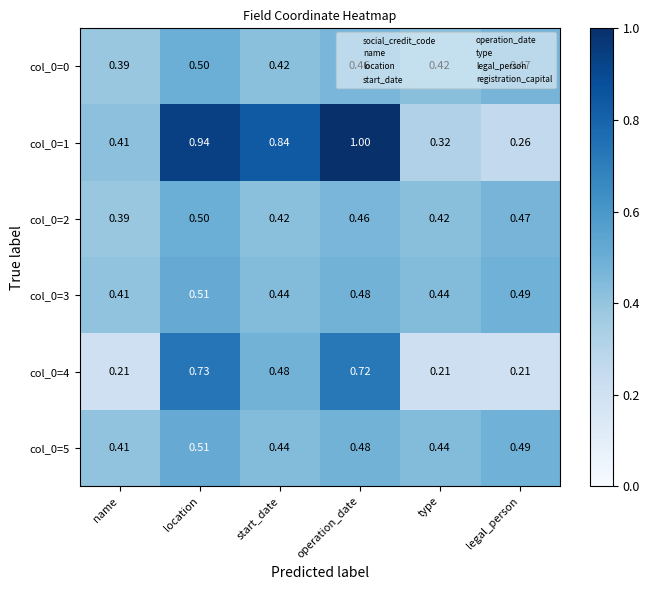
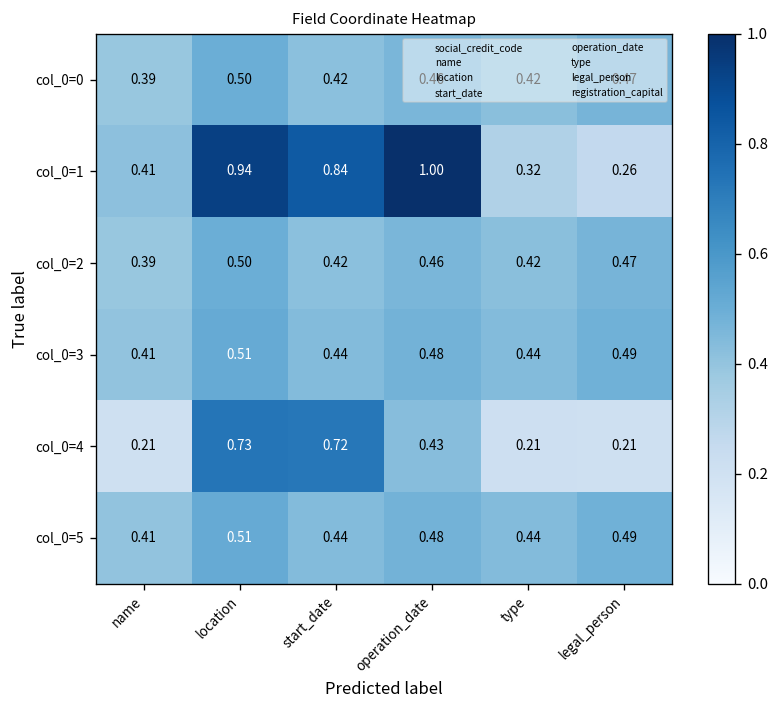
col_0=4, start_date: 0.48 -> 0.72
col_0=4, operation_date: 0.72 -> 0.43
